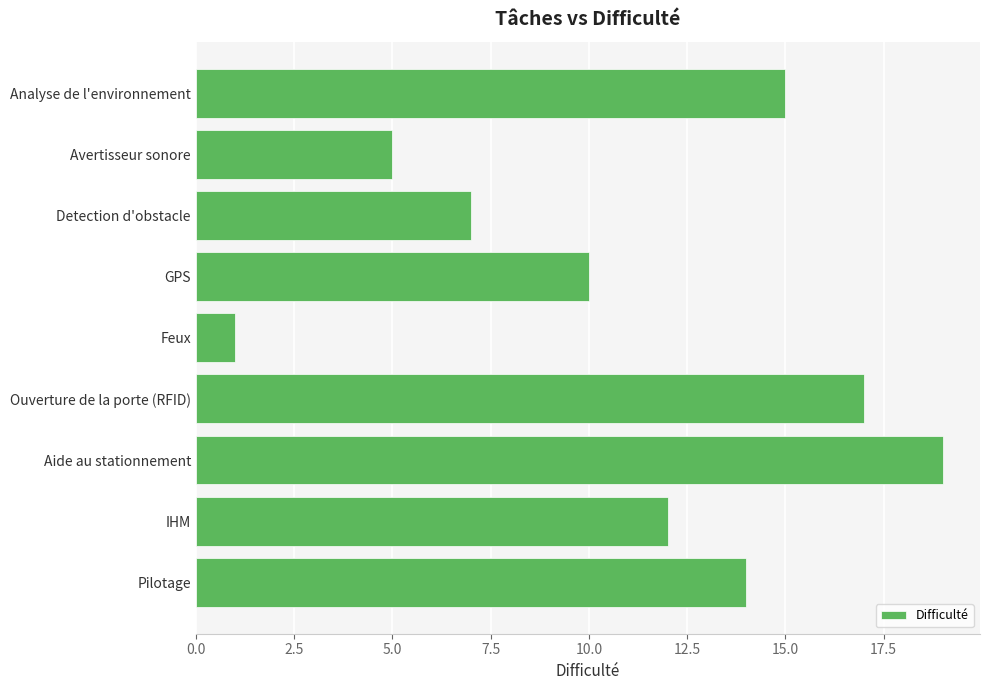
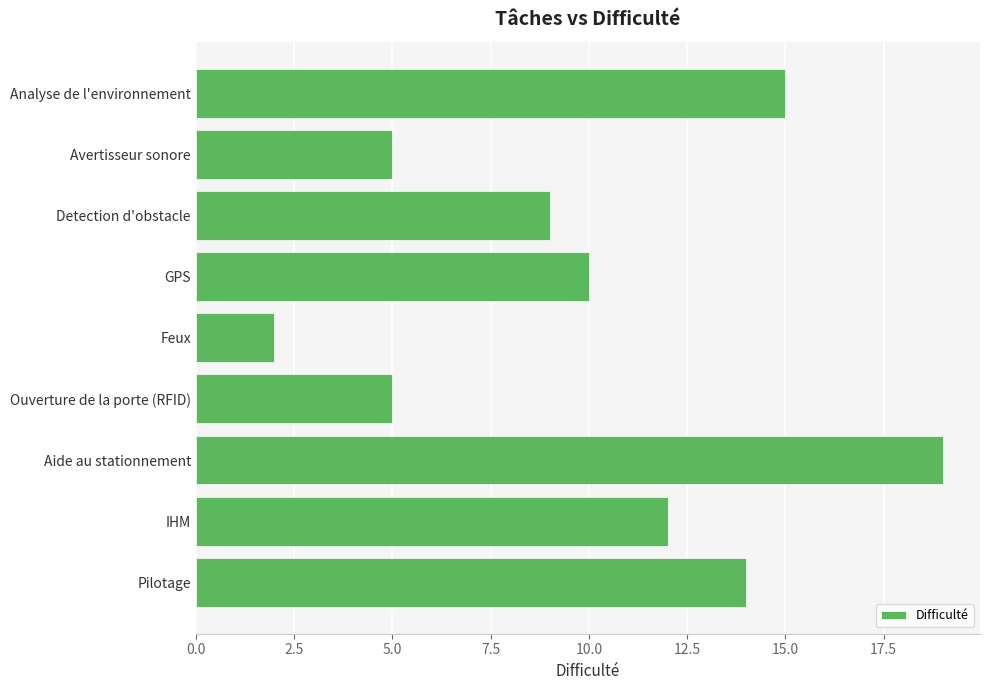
Detection d'obstacle: 7 -> 9
Feux: 1 -> 2
Ouverture de la porte (RFID): 17 -> 5
